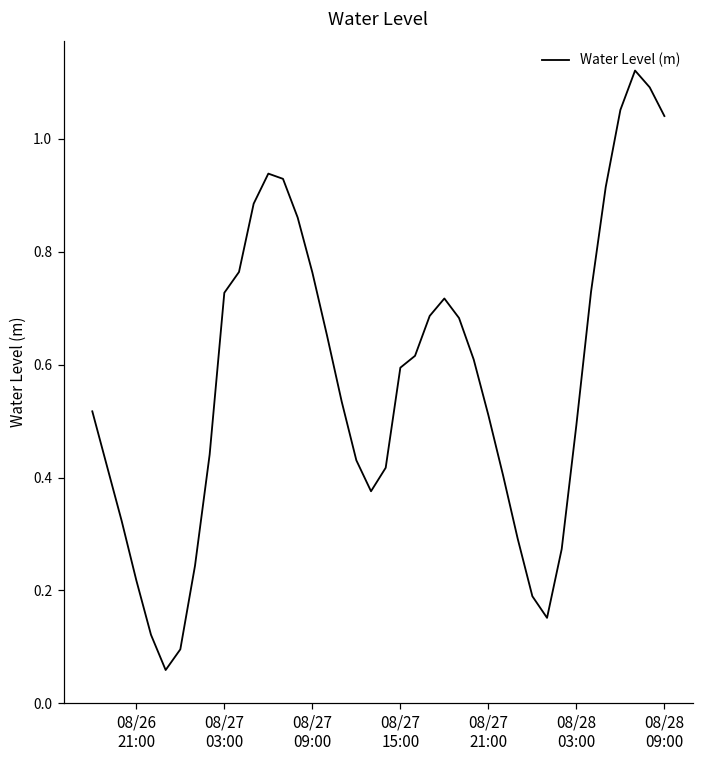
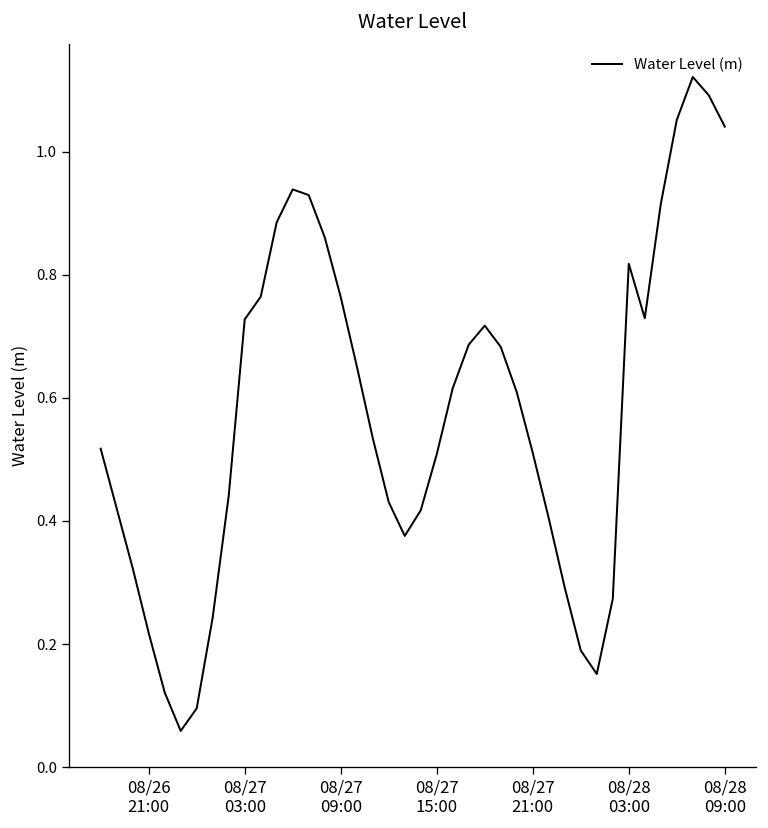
08/27 15:00: 0.59 -> 0.51
08/28 03:00: 0.49 -> 0.82
